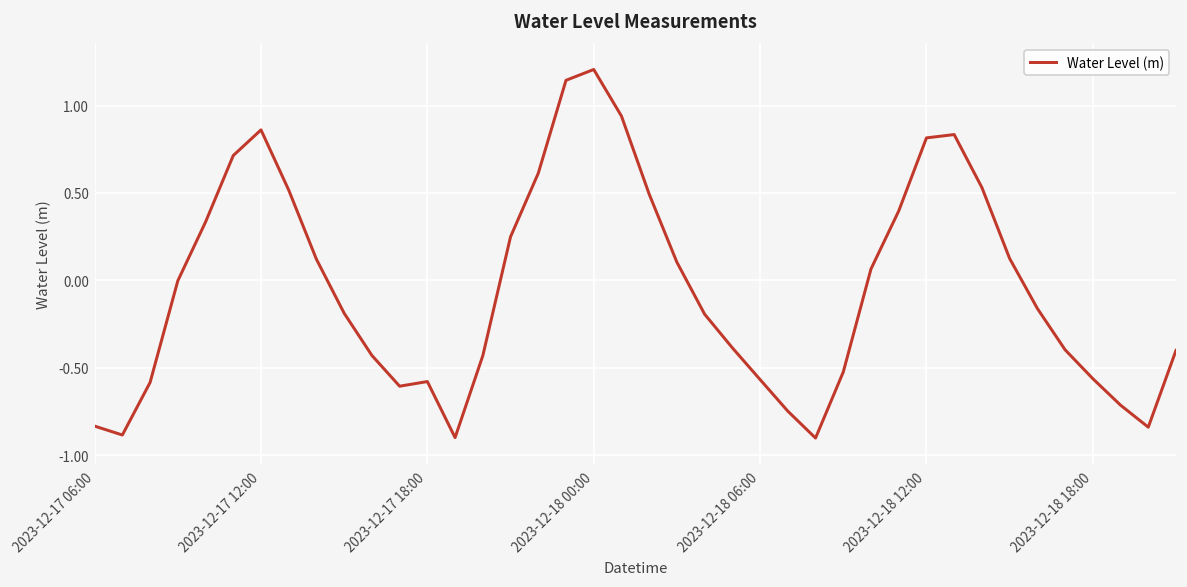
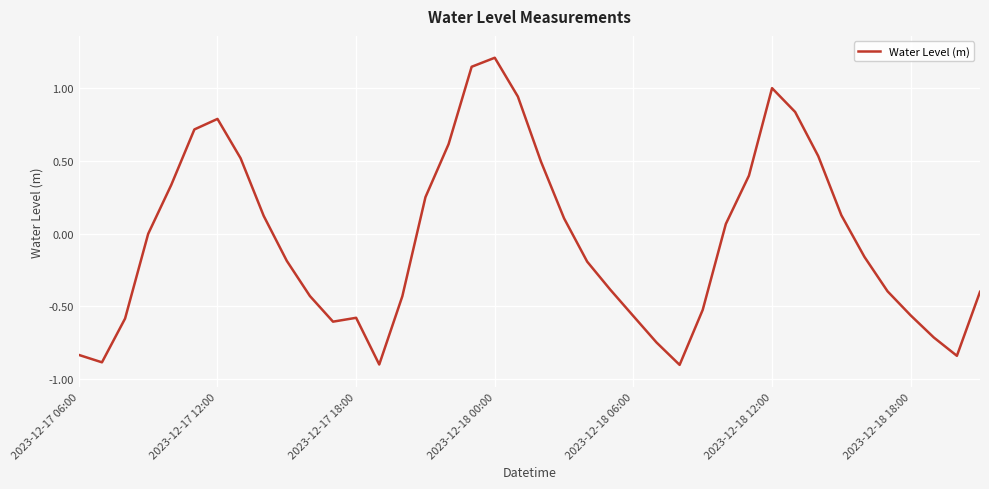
2023-12-17 12:00: 0.86 -> 0.79
2023-12-18 12:00: 0.82 -> 1.00
